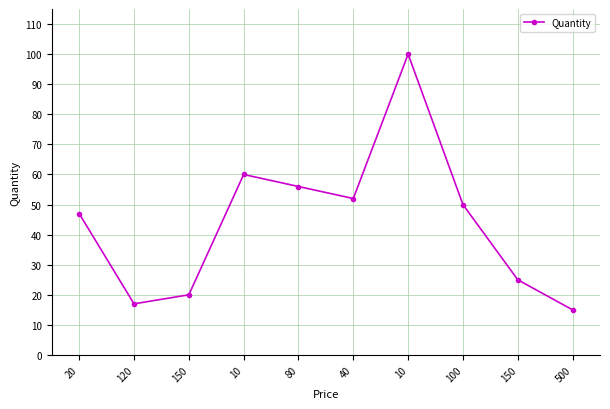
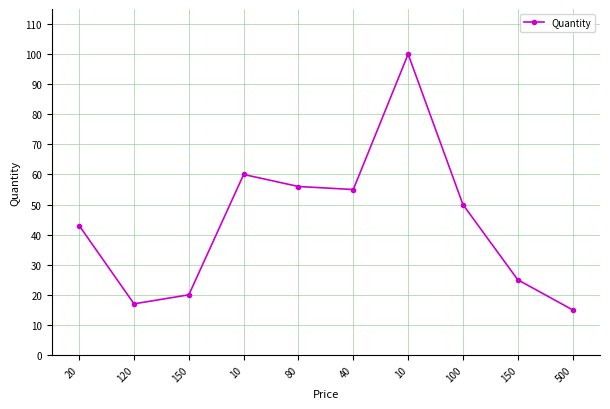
20: 47 -> 43
40: 52 -> 55
